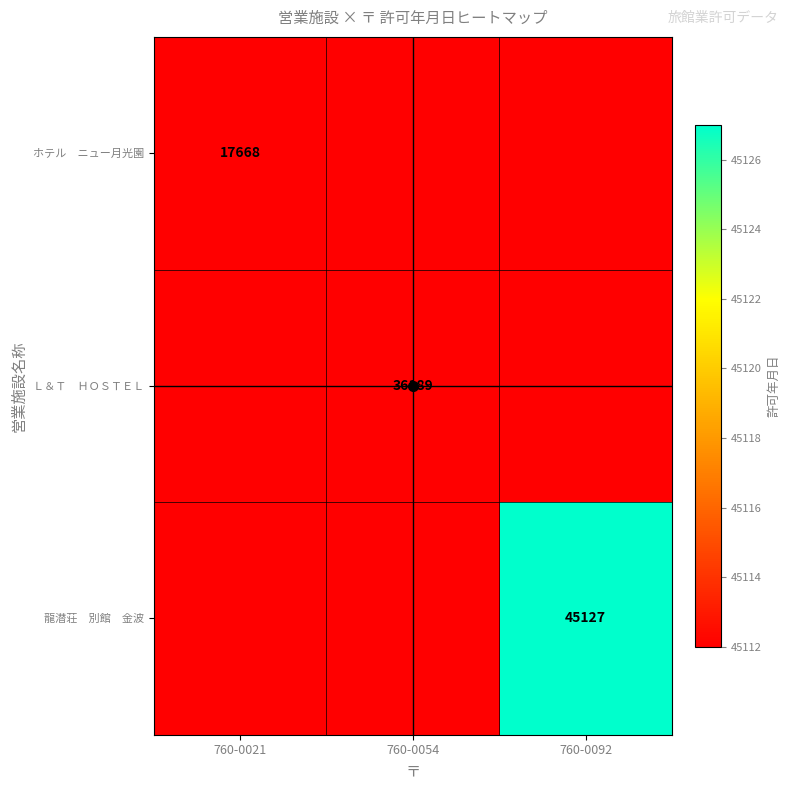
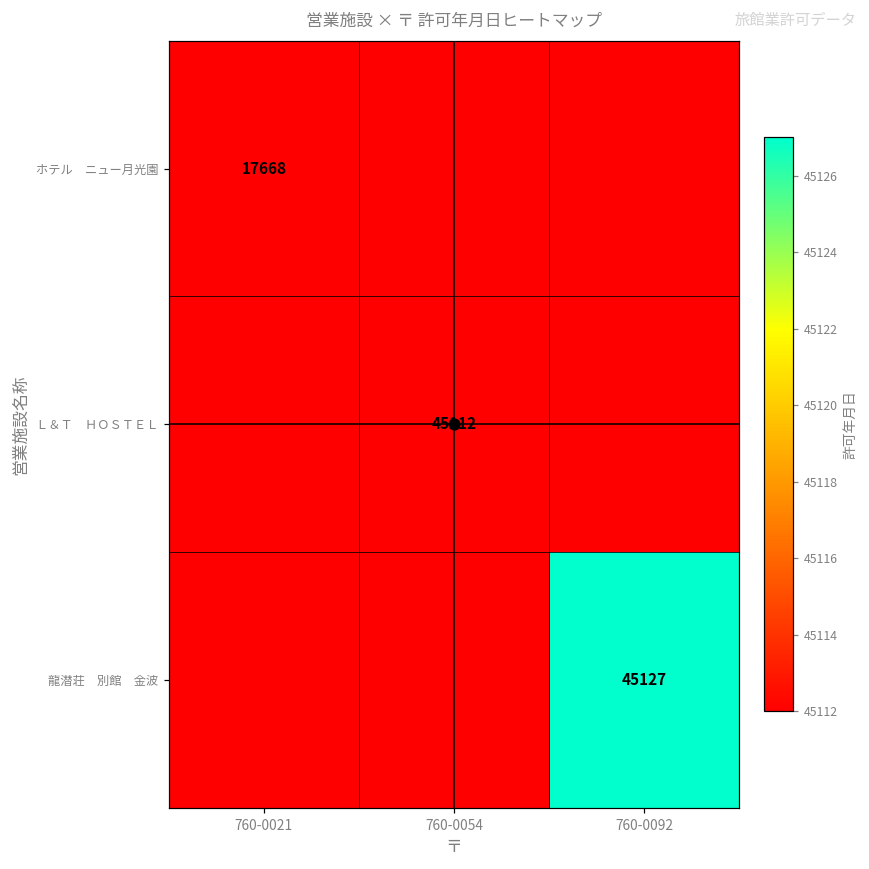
Ｌ＆Ｔ ＨＯＳＴＥＬ, 760-0054: 36189 -> 45112
